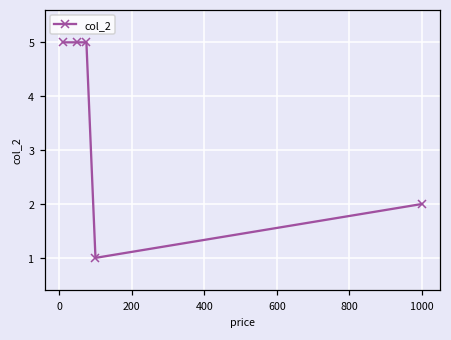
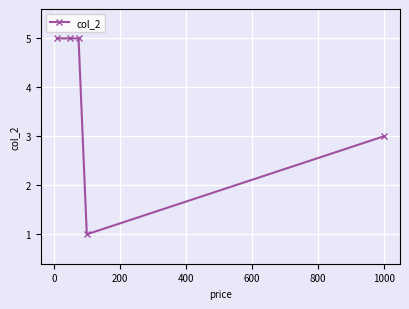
1000: 2 -> 3
